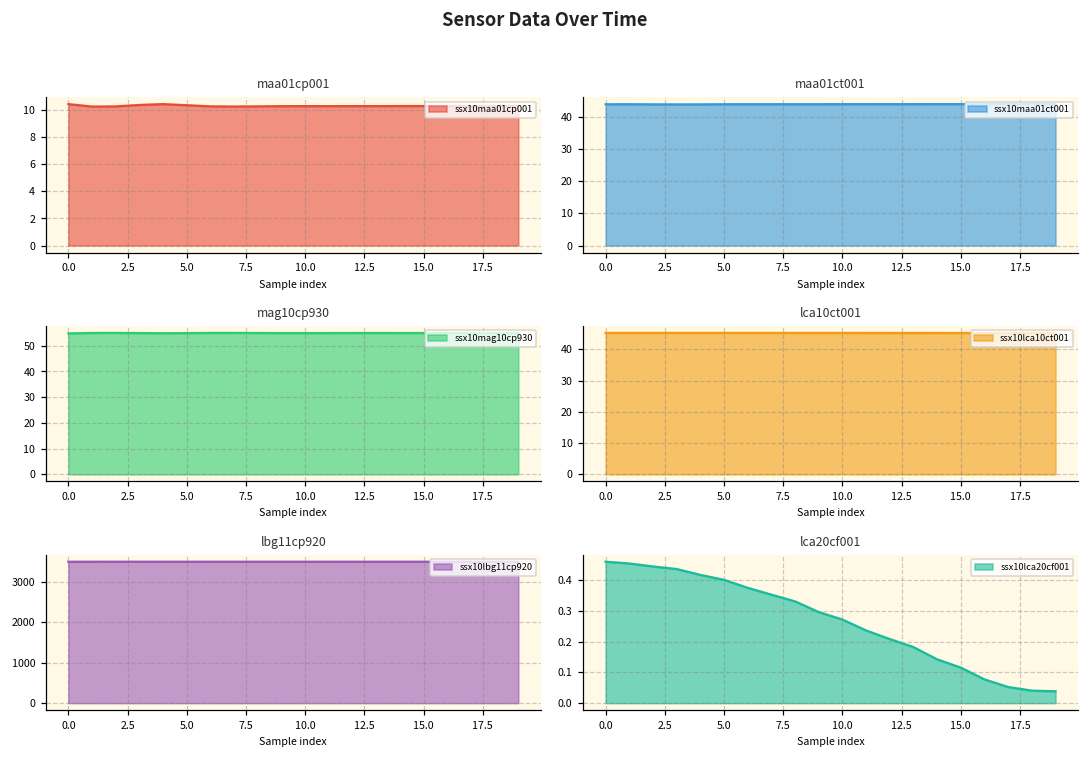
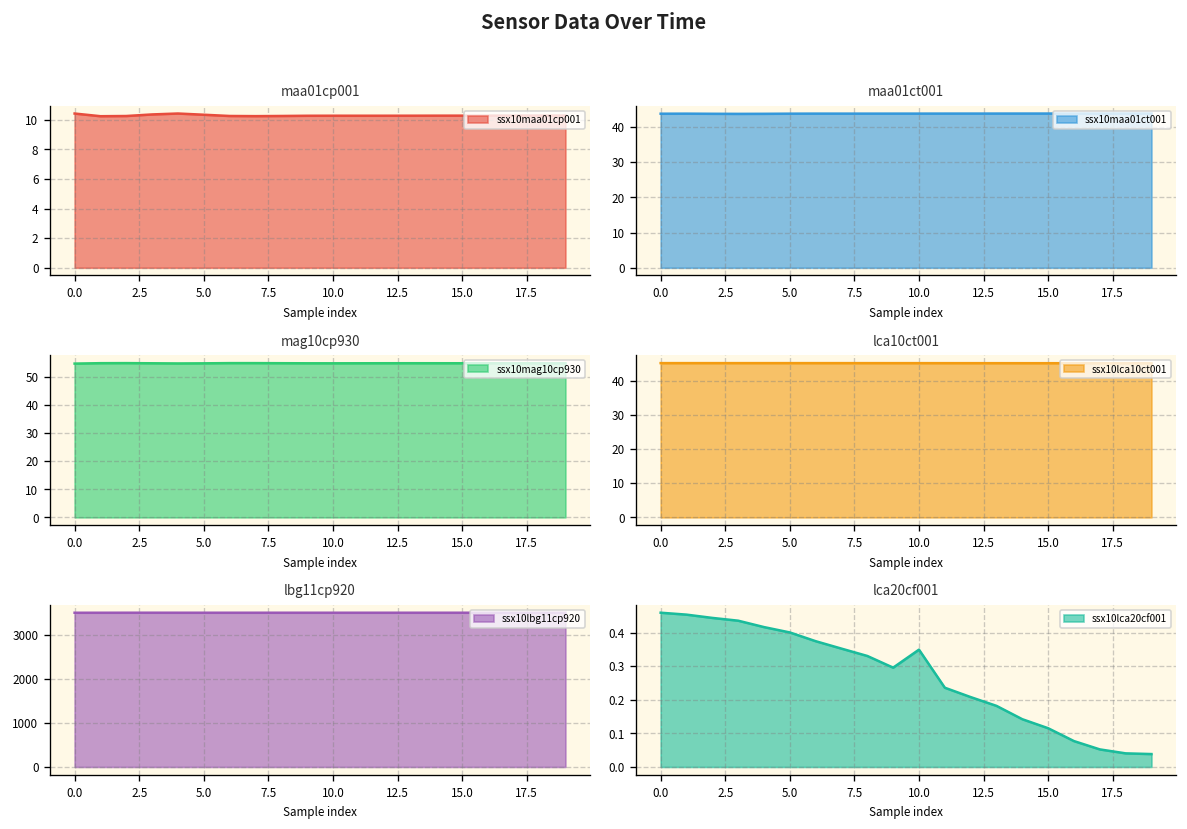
lca20cf001, 10.0: 0.27 -> 0.35
